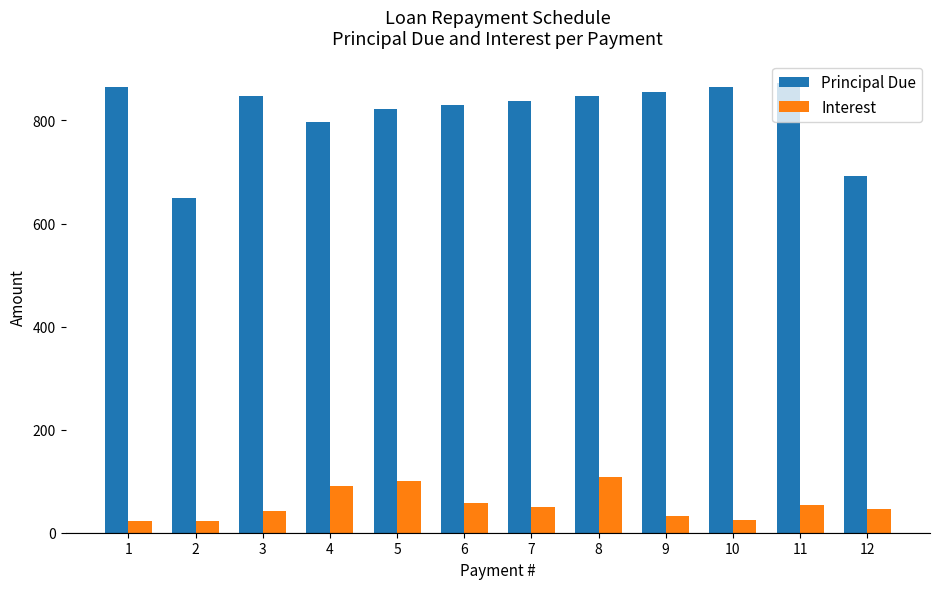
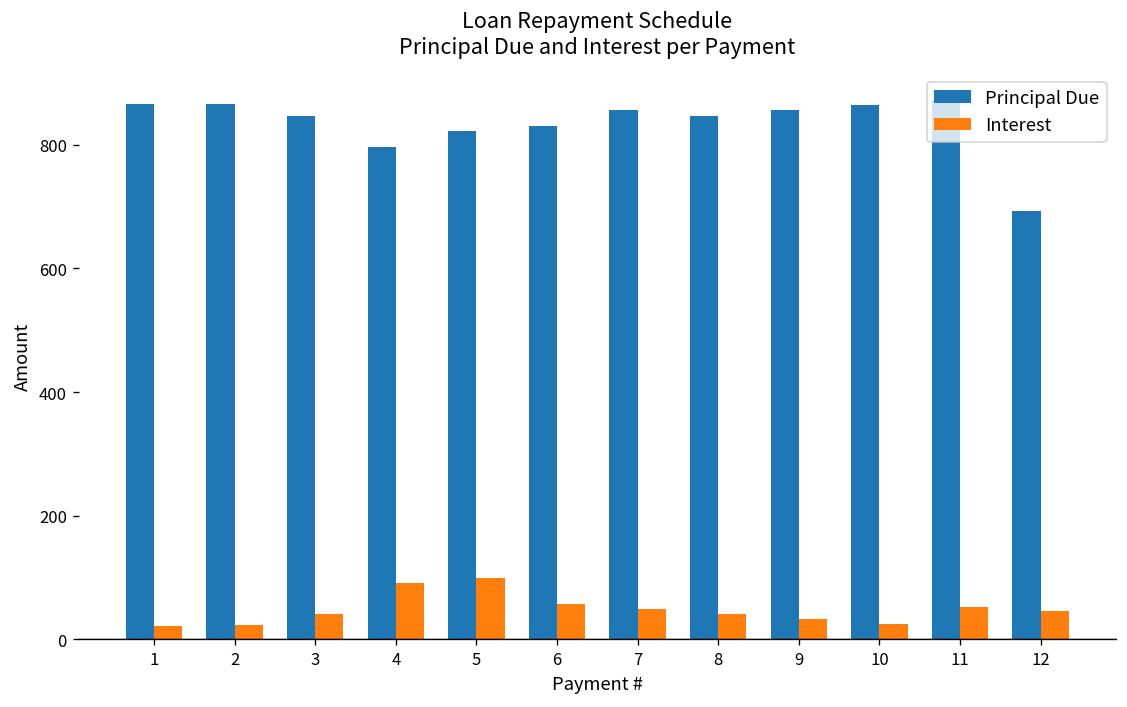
Principal Due, 2: 650 -> 870
Principal Due, 7: 840 -> 860
Interest, 8: 110 -> 40
